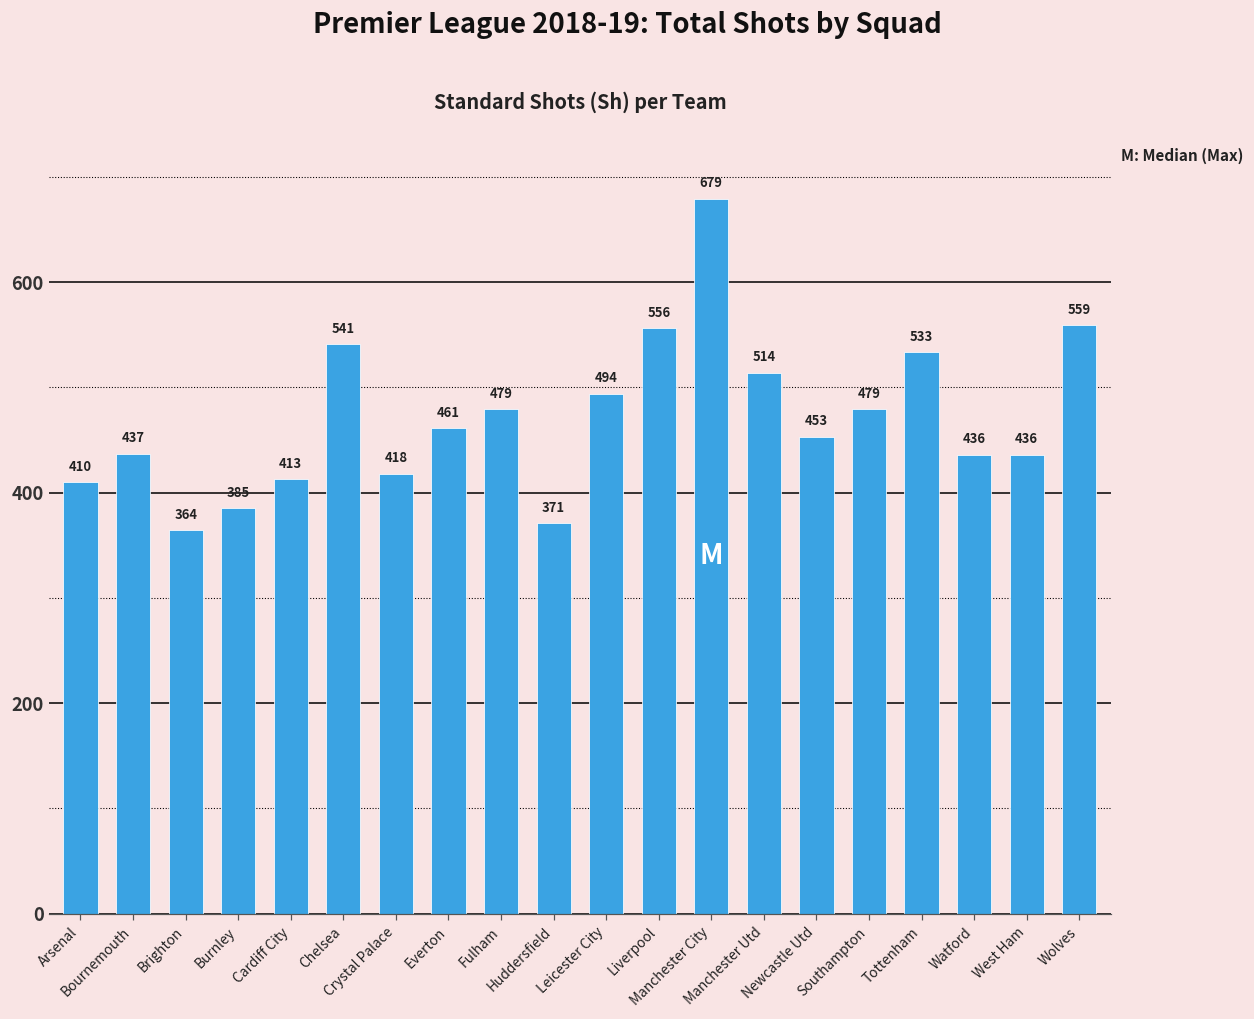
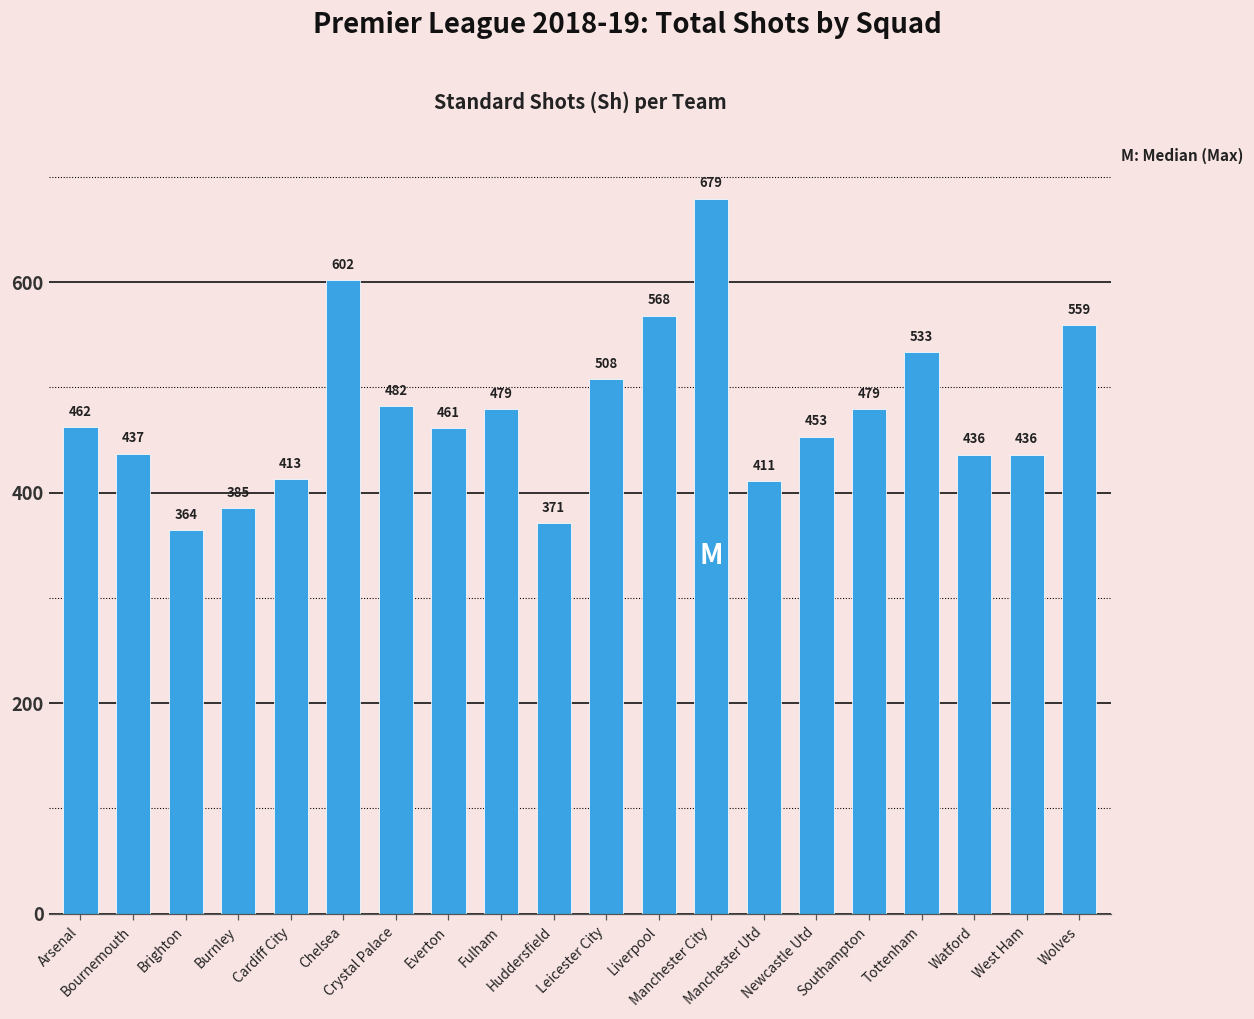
Arsenal: 410 -> 462
Chelsea: 541 -> 602
Crystal Palace: 418 -> 482
Leicester City: 494 -> 508
Liverpool: 556 -> 568
Manchester Utd: 514 -> 411
